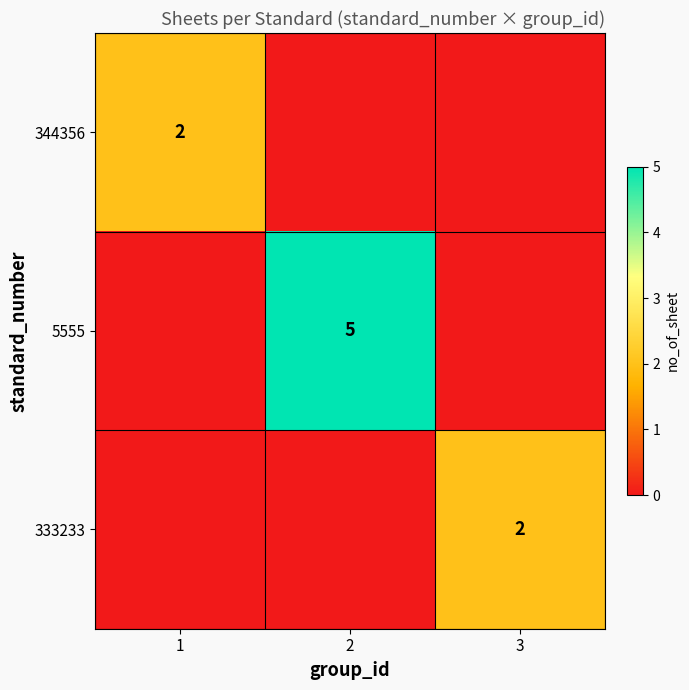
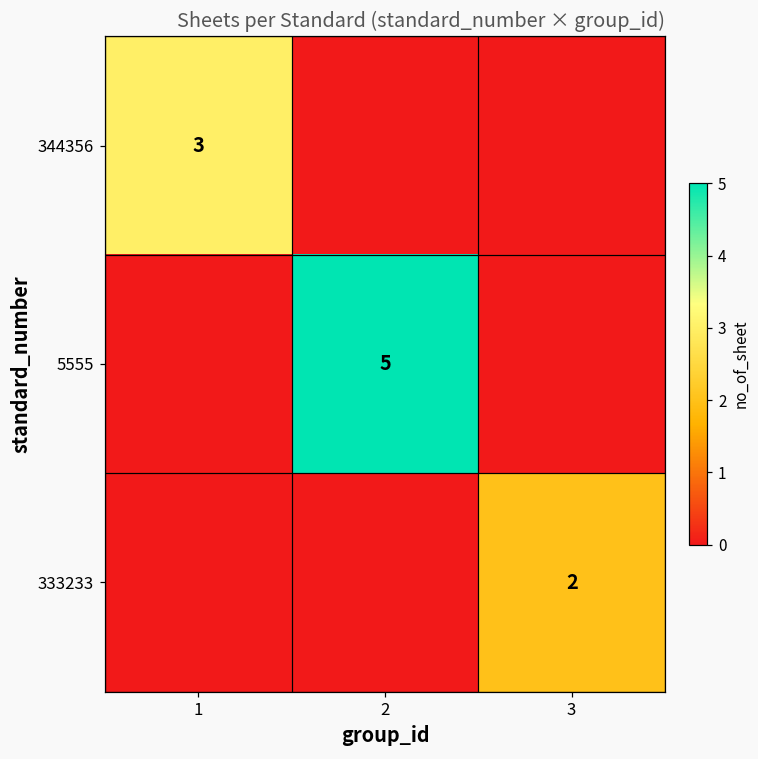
344356, 1: 2 -> 3
